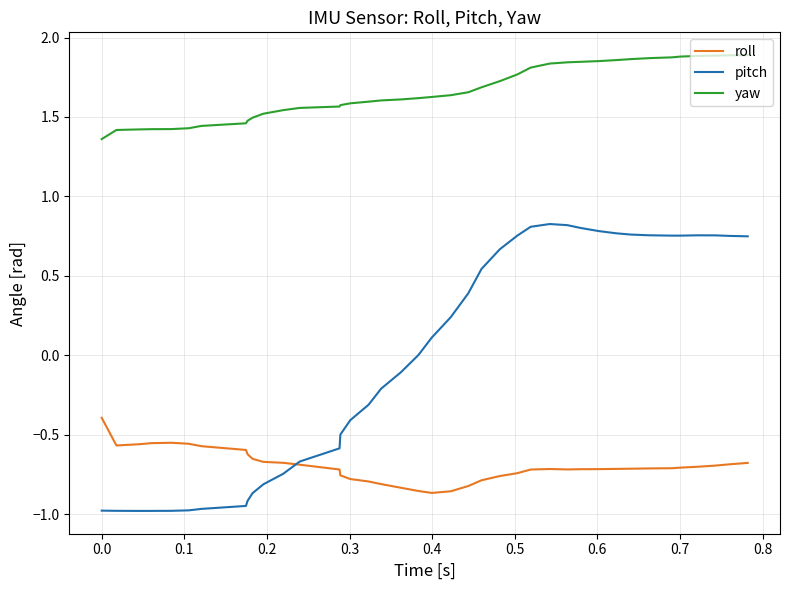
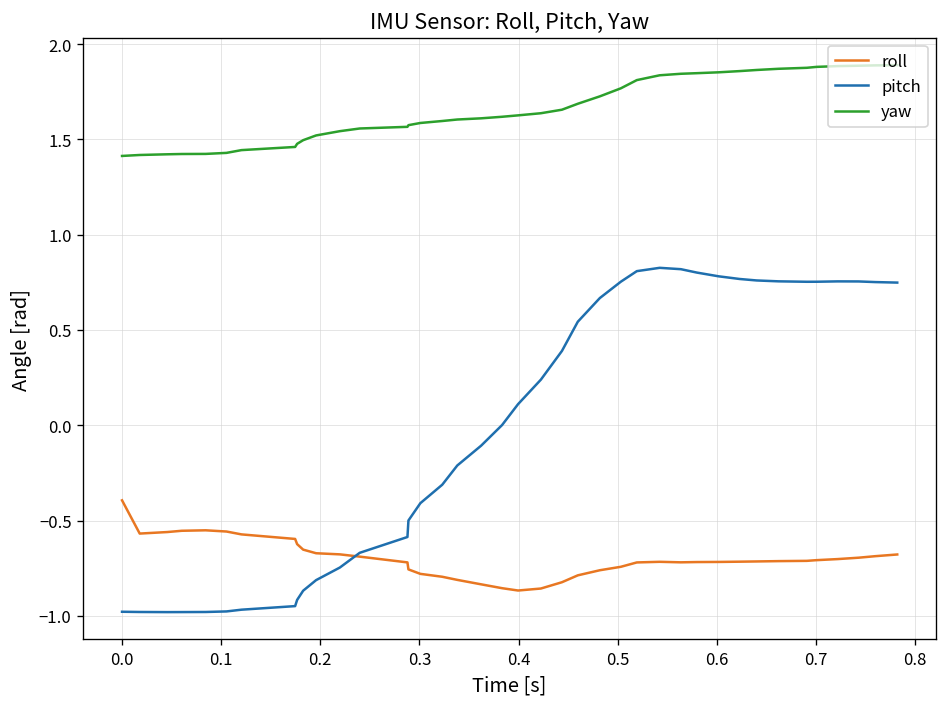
yaw, 0.0: 1.36 -> 1.41
